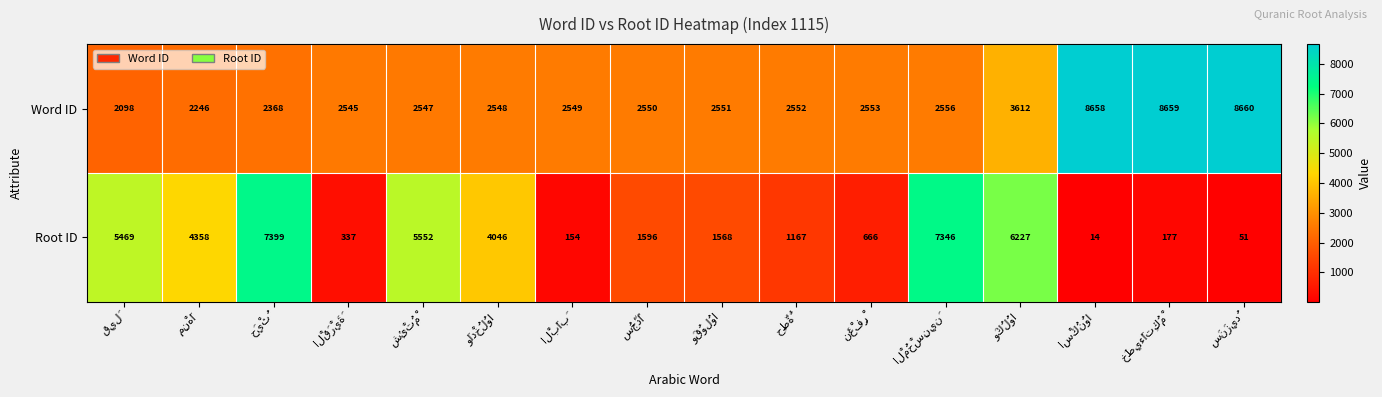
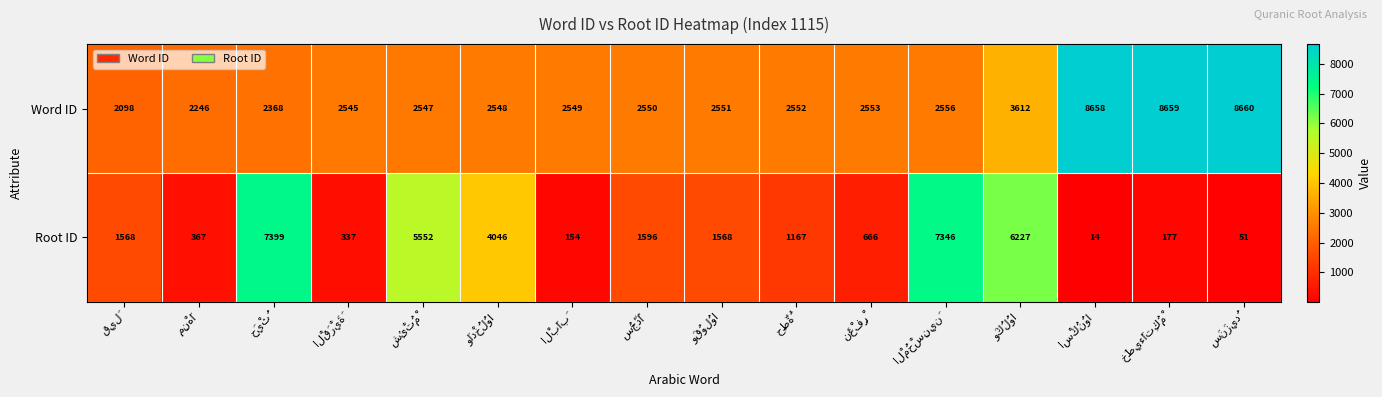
Root ID, قِيلَ: 5469 -> 1568
Root ID, مِنْهَا: 4358 -> 367
